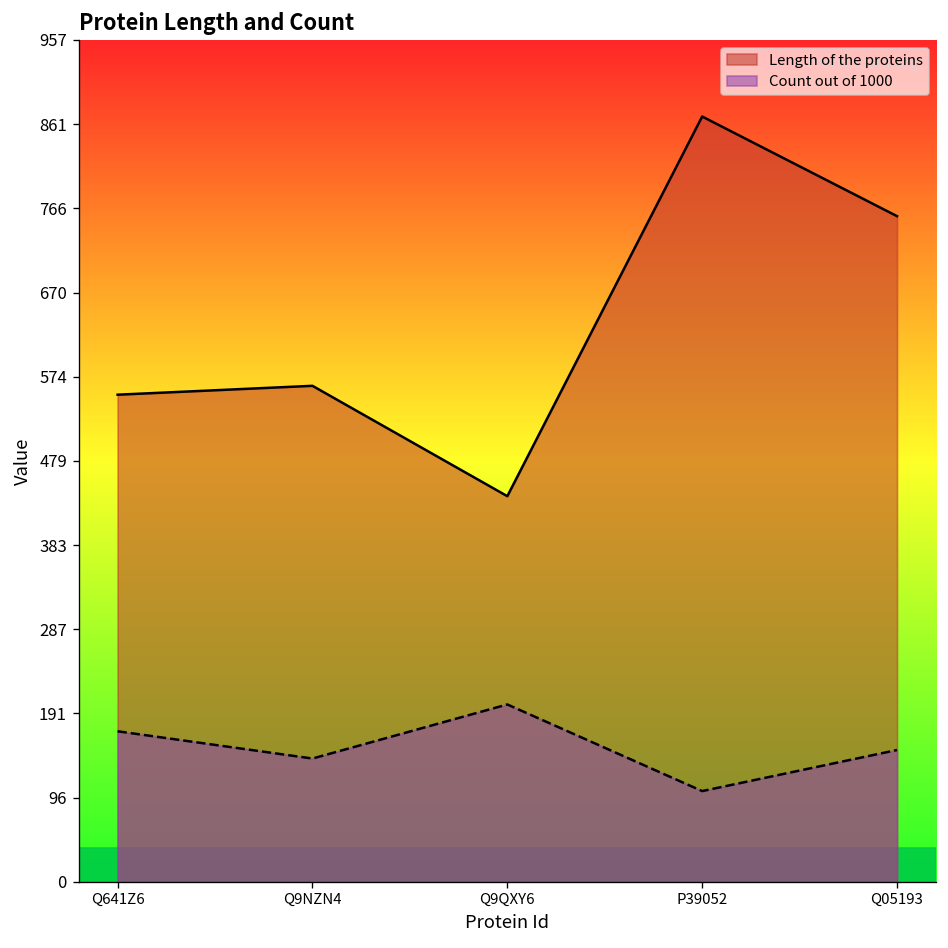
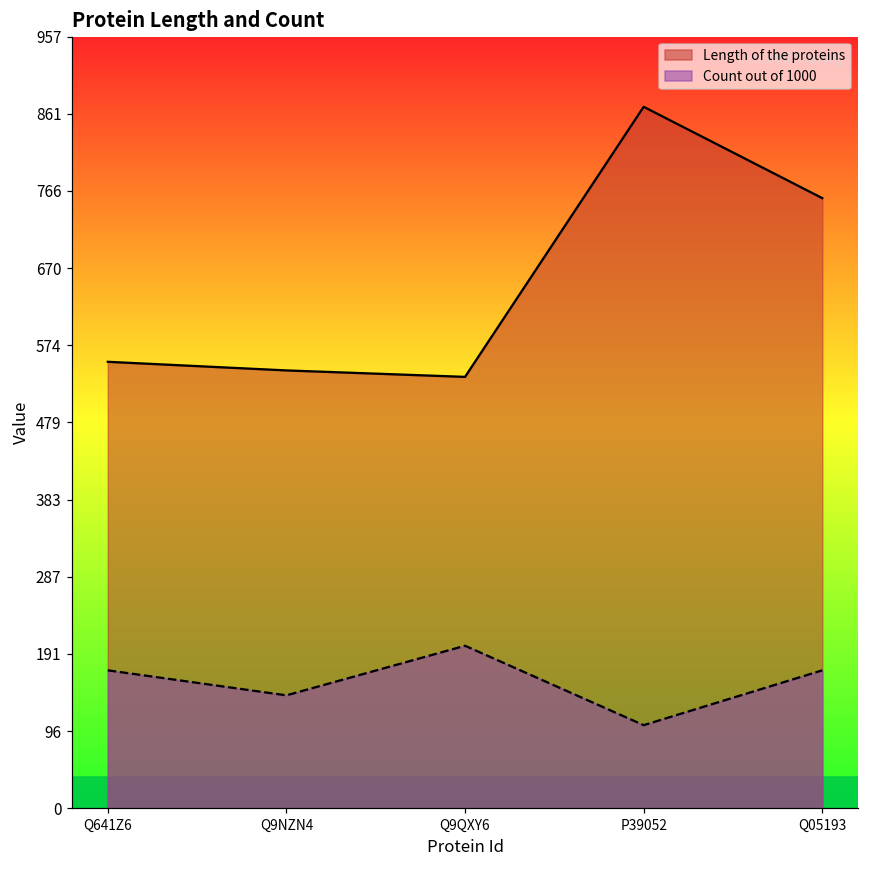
Length of the proteins, Q9NZN4: 560 -> 540
Length of the proteins, Q9QXY6: 440 -> 540
Count out of 1000, Q05193: 150 -> 170
